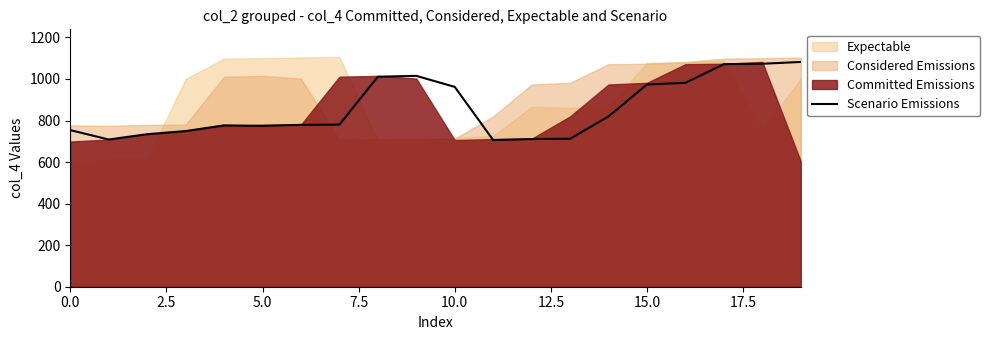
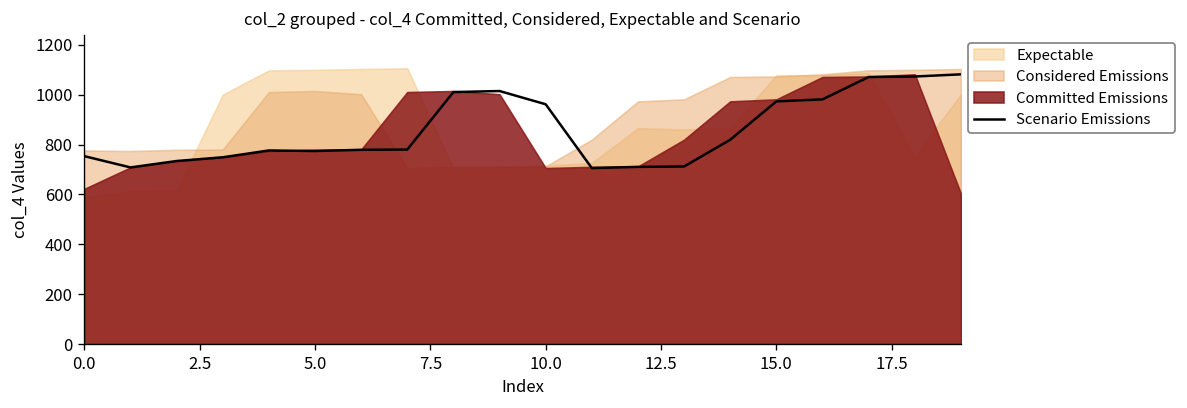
Committed Emissions, 0.0: 700 -> 620
